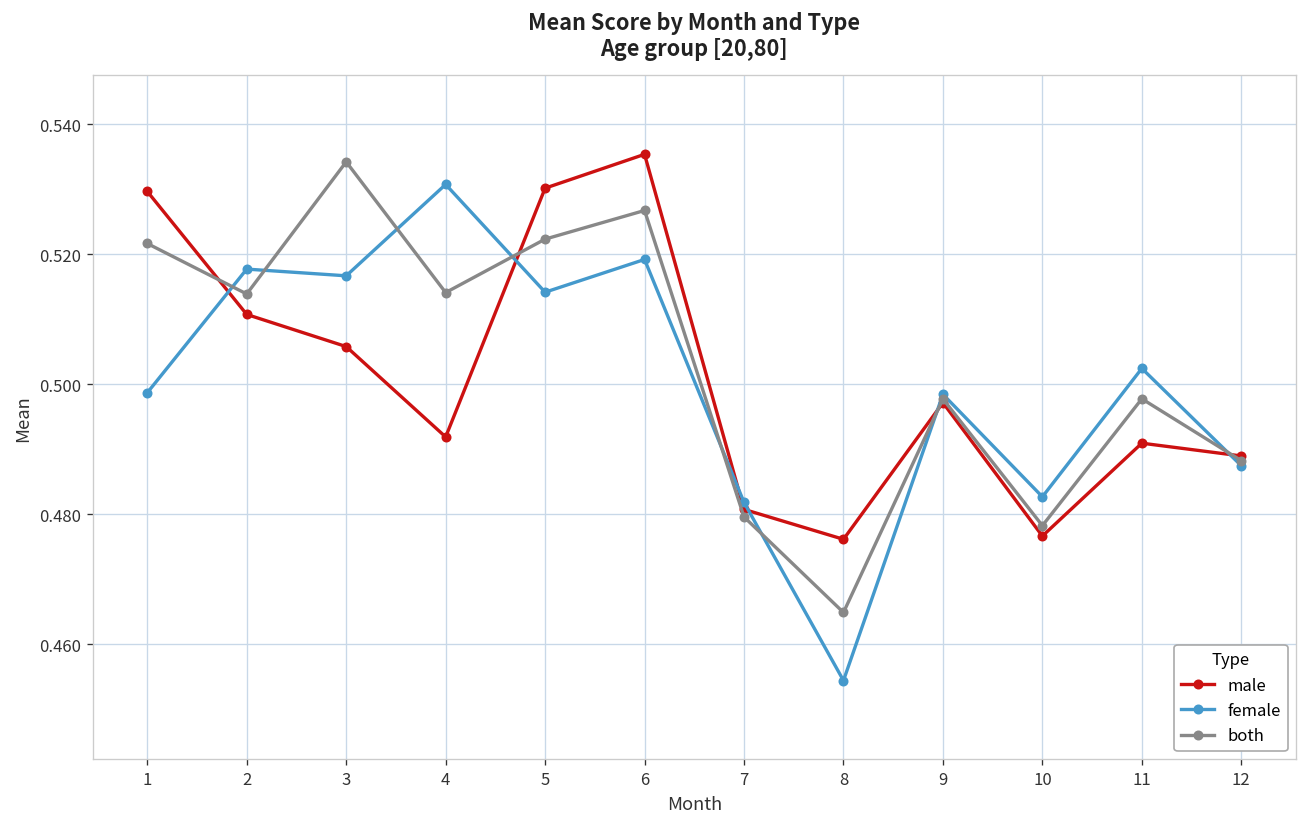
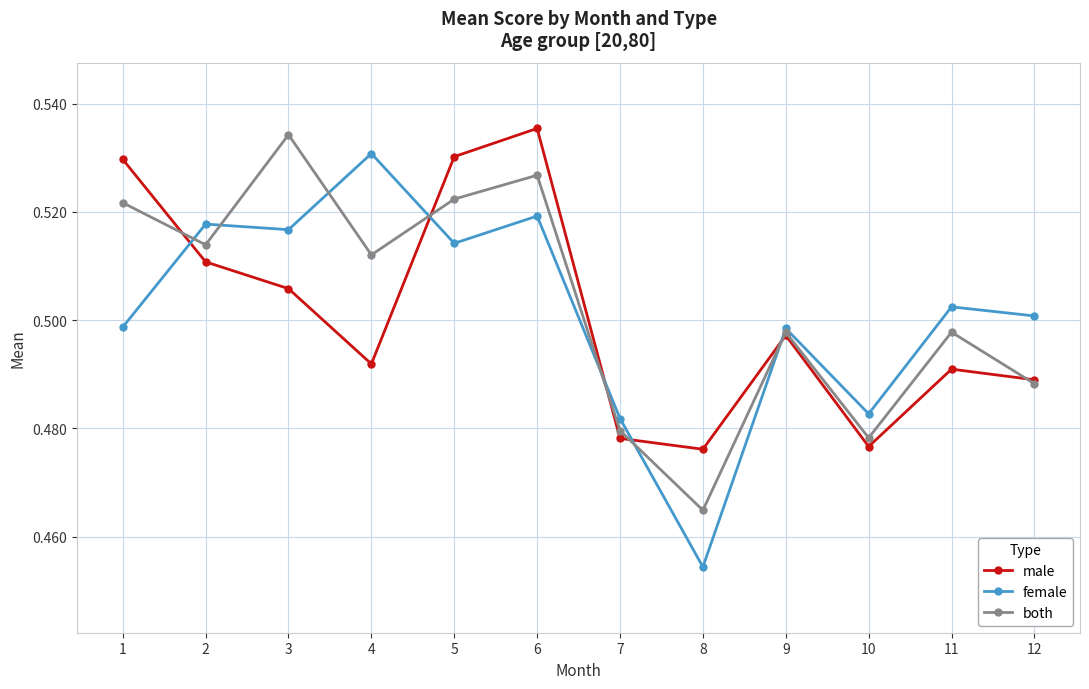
both, 4: 0.514 -> 0.512
male, 7: 0.481 -> 0.478
female, 12: 0.487 -> 0.501
